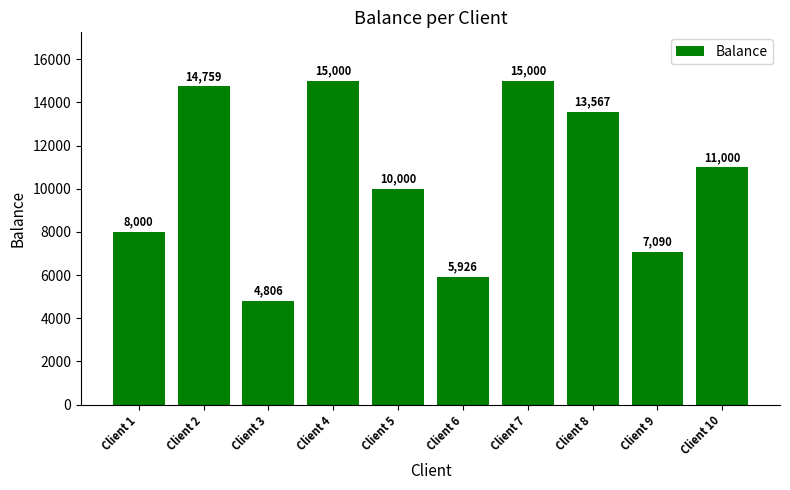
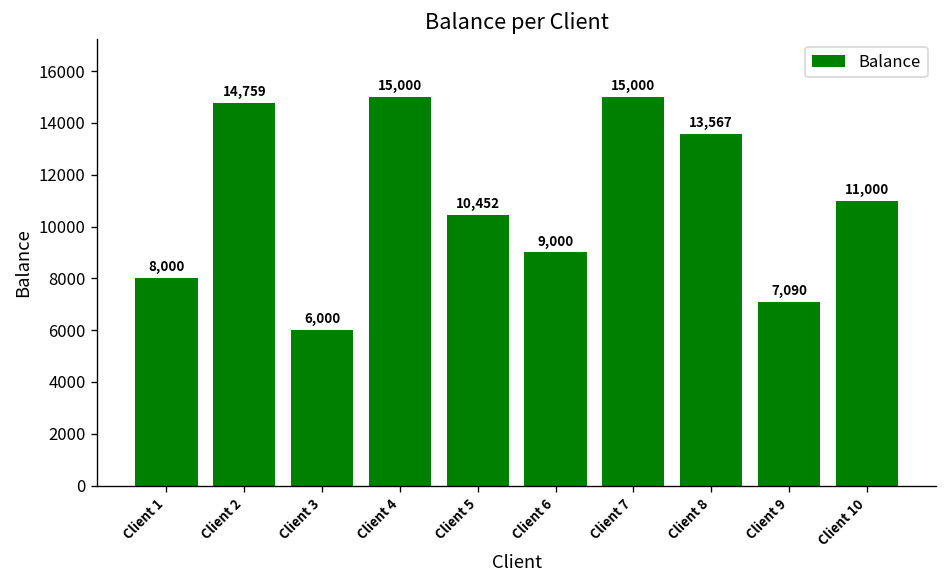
Client 3: 4,806 -> 6,000
Client 5: 10,000 -> 10,452
Client 6: 5,926 -> 9,000
